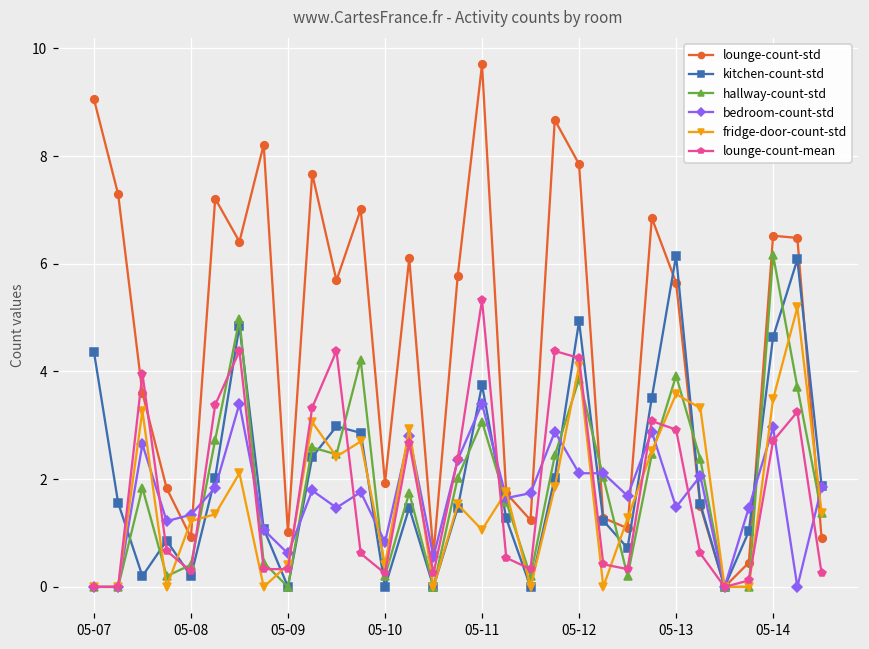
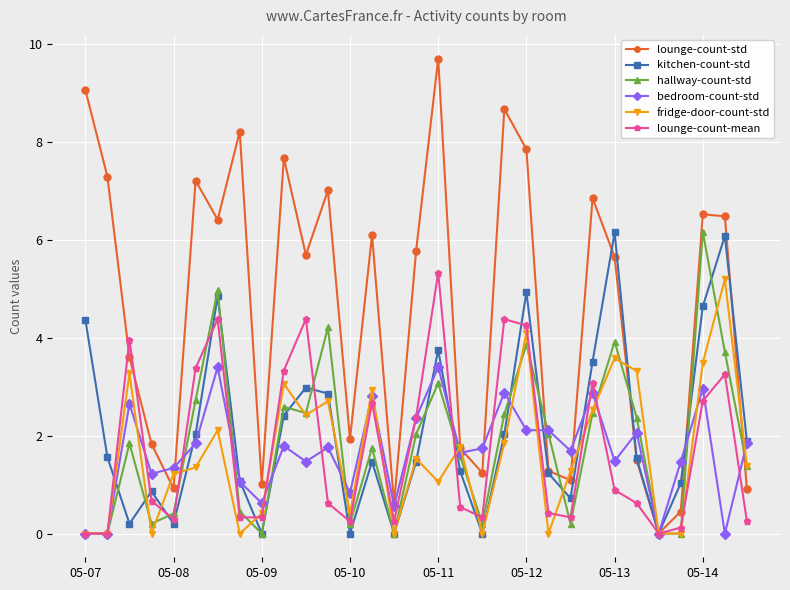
lounge-count-mean, 05-13: 2.9 -> 0.9
